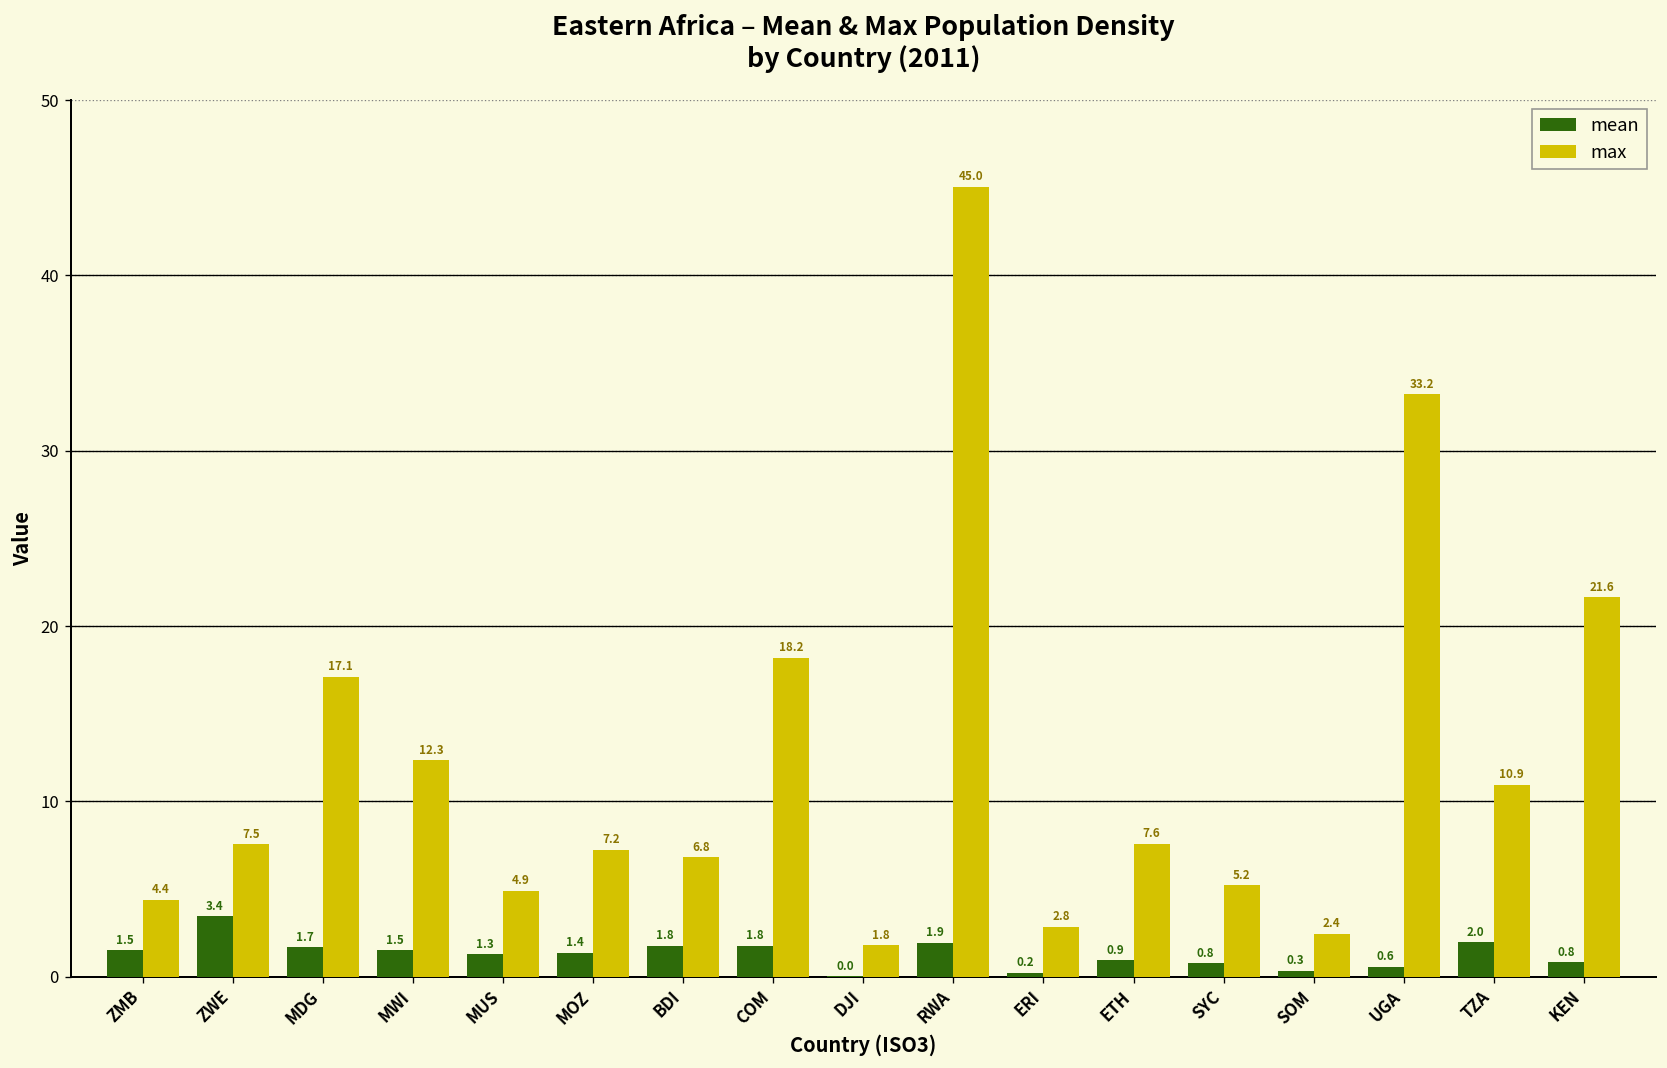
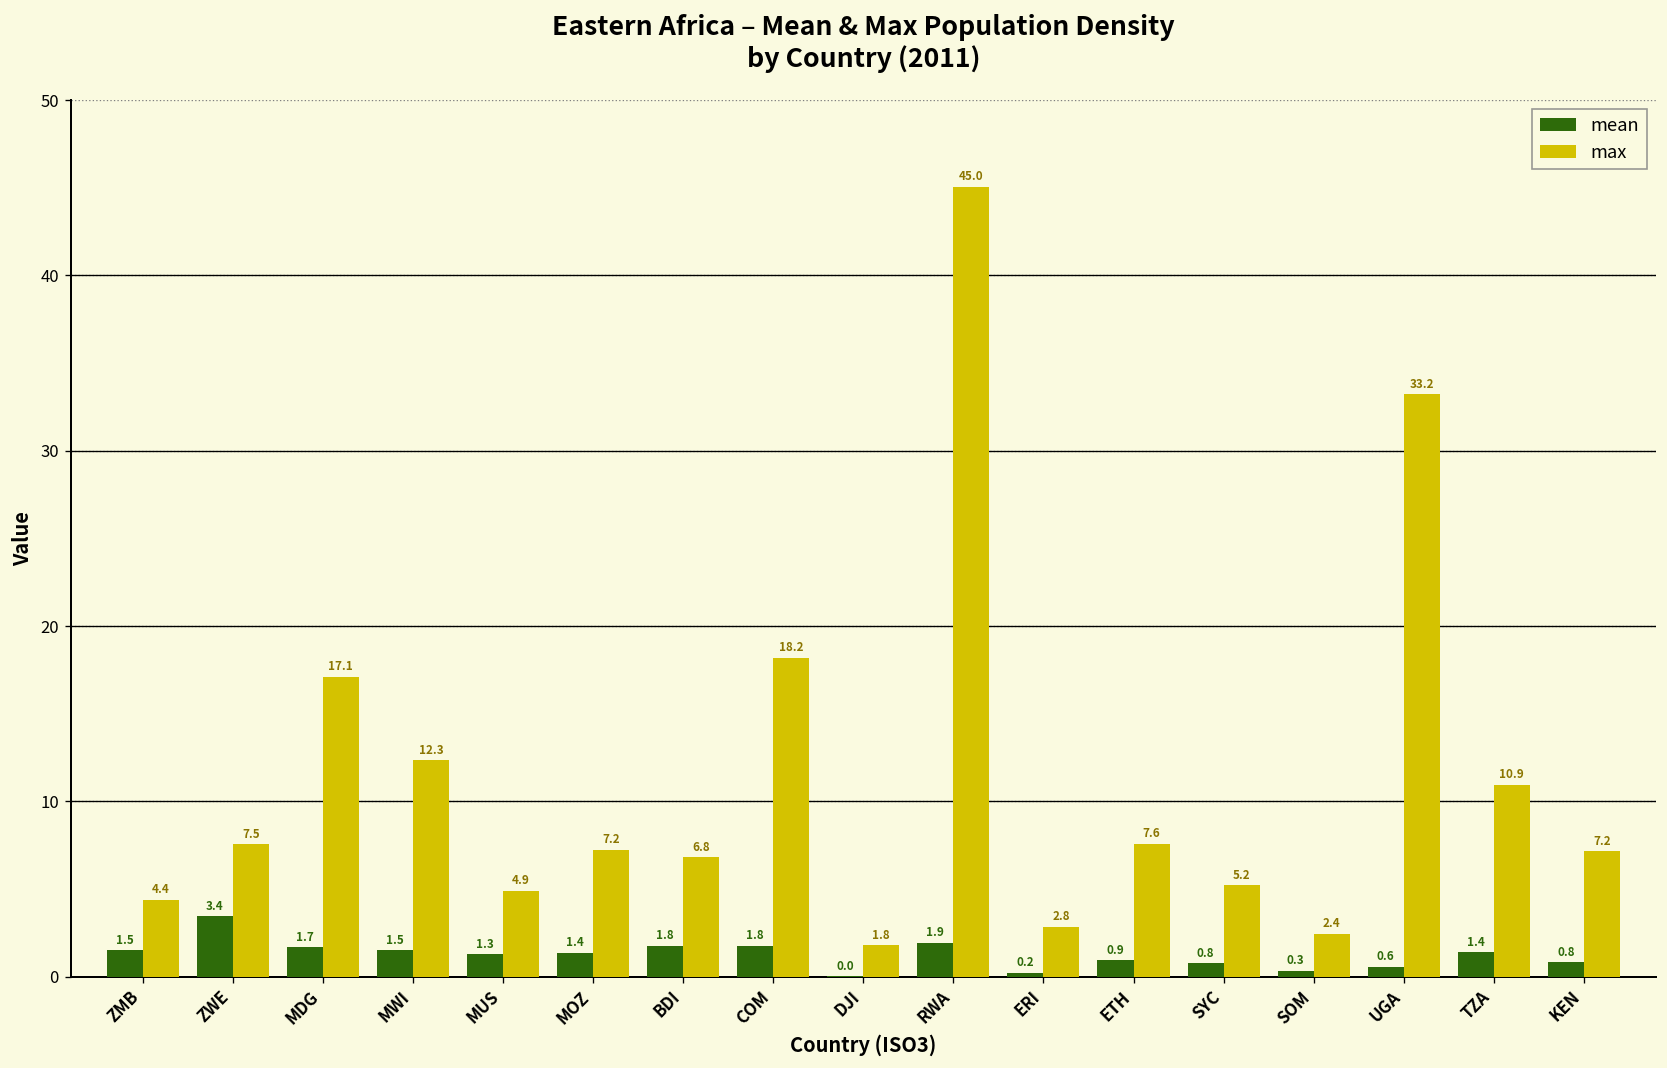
mean, TZA: 2.0 -> 1.4
max, KEN: 21.6 -> 7.2
